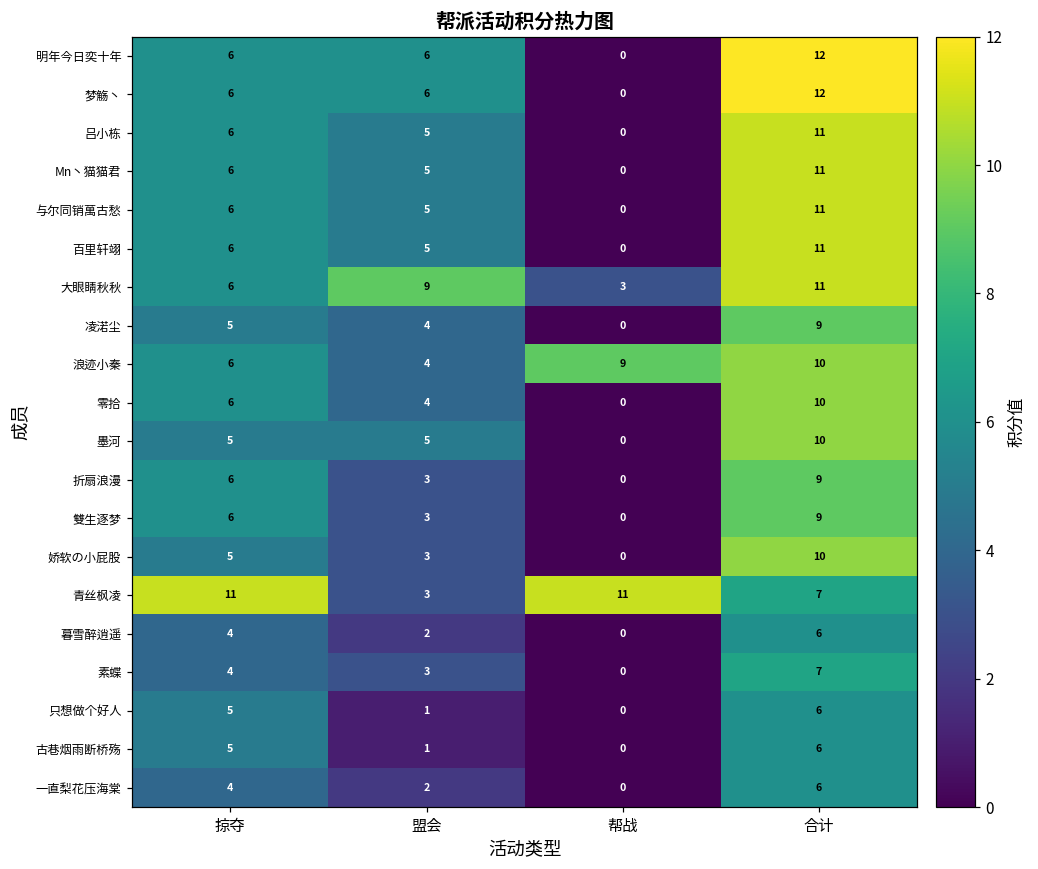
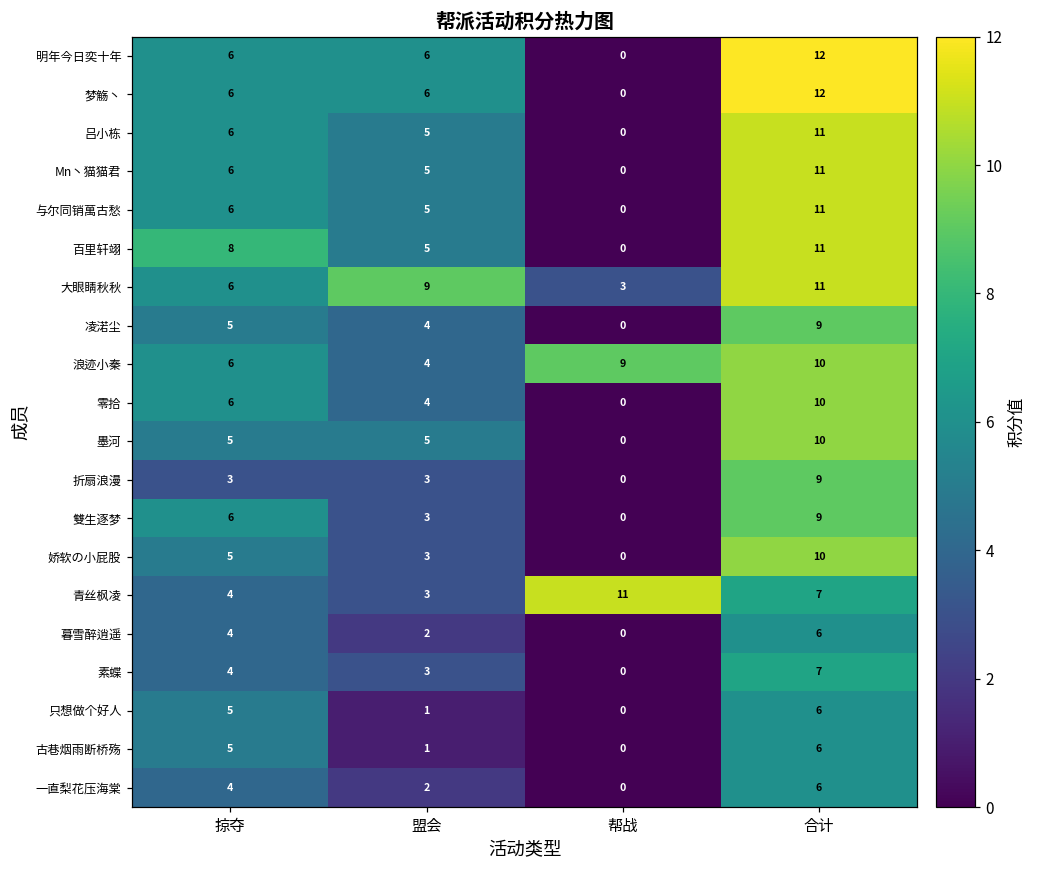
百里轩翊, 掠夺: 6 -> 8
折扇浪漫, 掠夺: 6 -> 3
青丝枫凌, 掠夺: 11 -> 4
